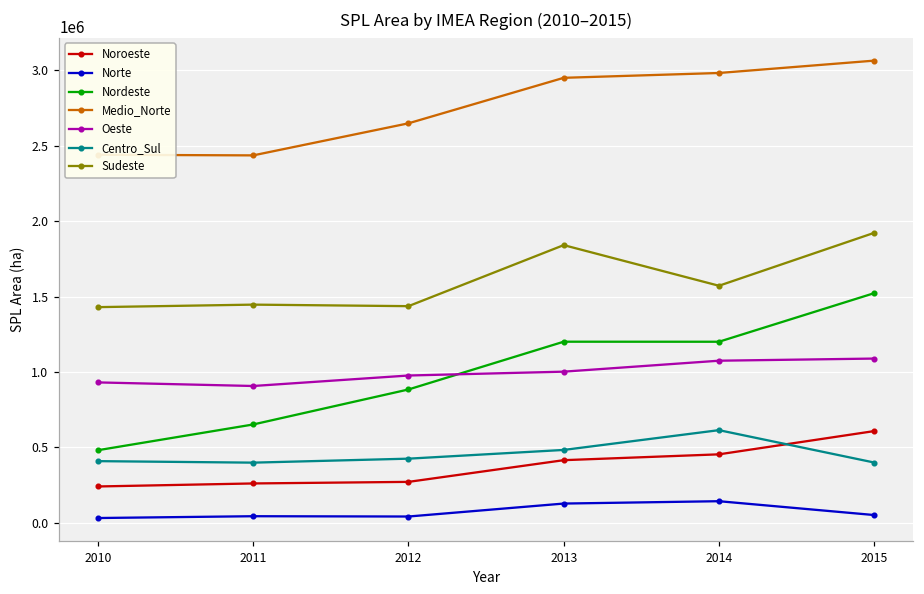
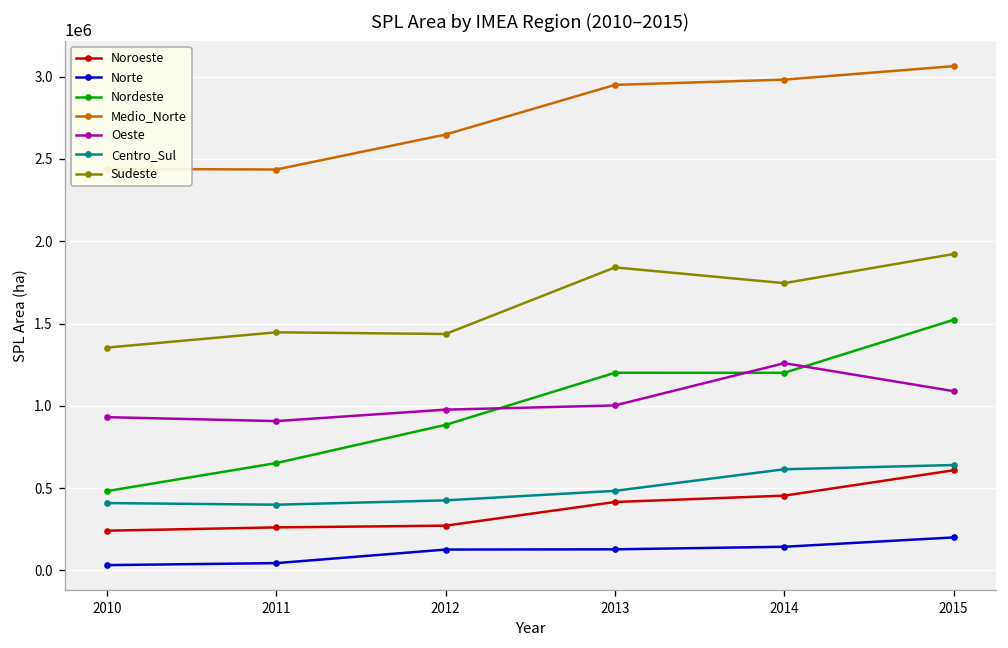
Sudeste, 2010: 1430000 -> 1350000
Norte, 2012: 40000 -> 130000
Oeste, 2014: 1070000 -> 1260000
Sudeste, 2014: 1570000 -> 1750000
Norte, 2015: 50000 -> 200000
Centro_Sul, 2015: 400000 -> 640000
